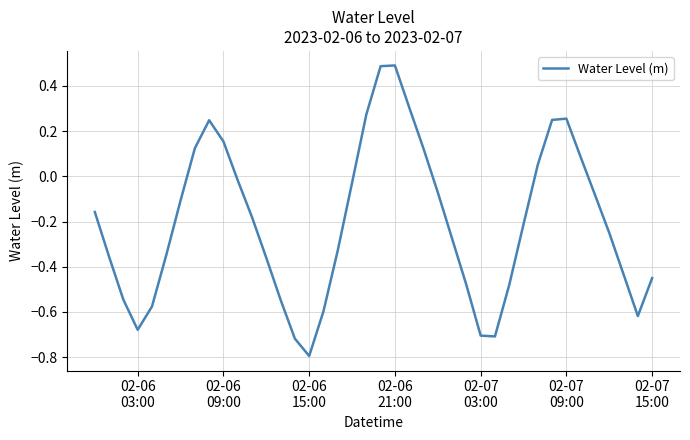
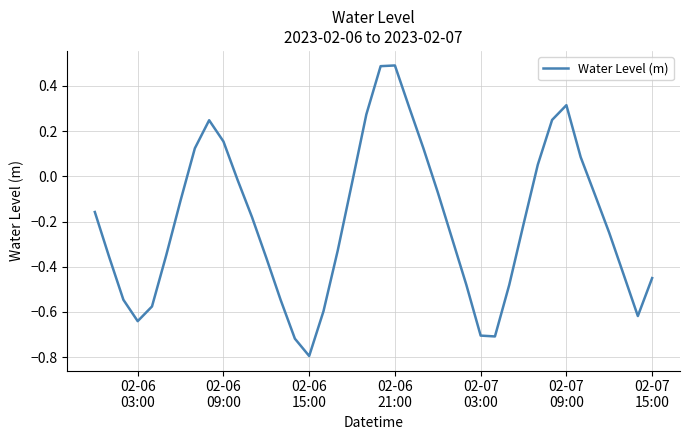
02-06 03:00: -0.68 -> -0.64
02-07 09:00: 0.25 -> 0.31
